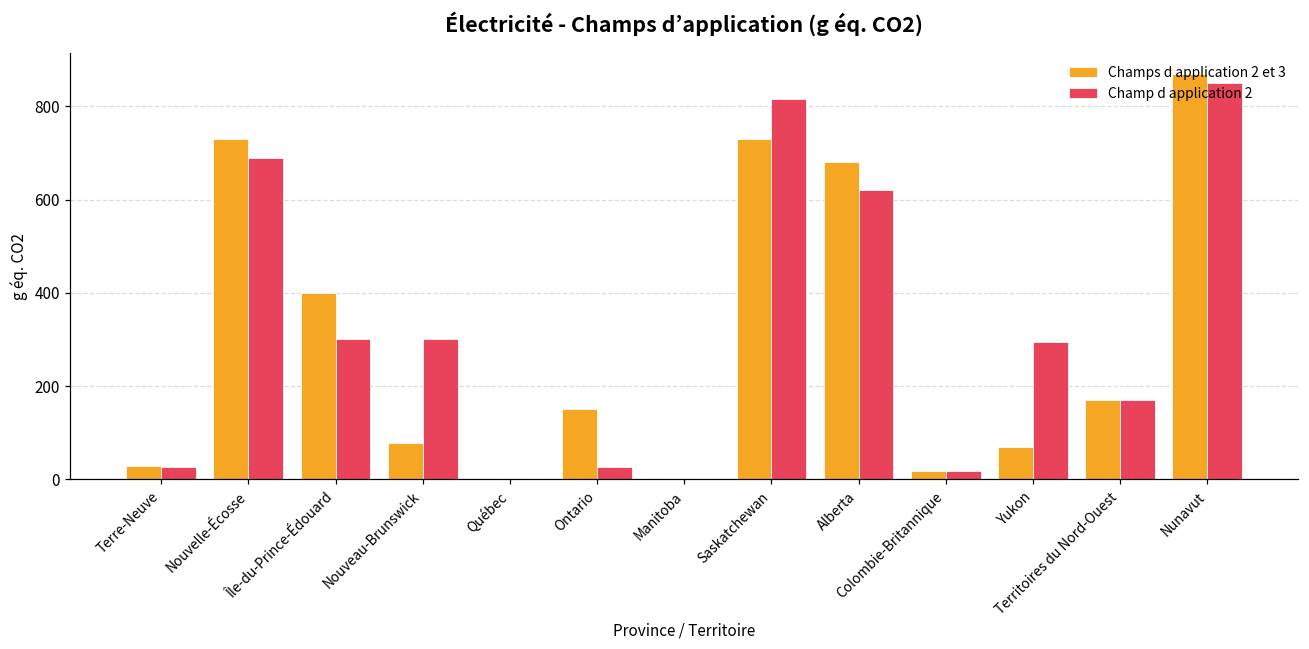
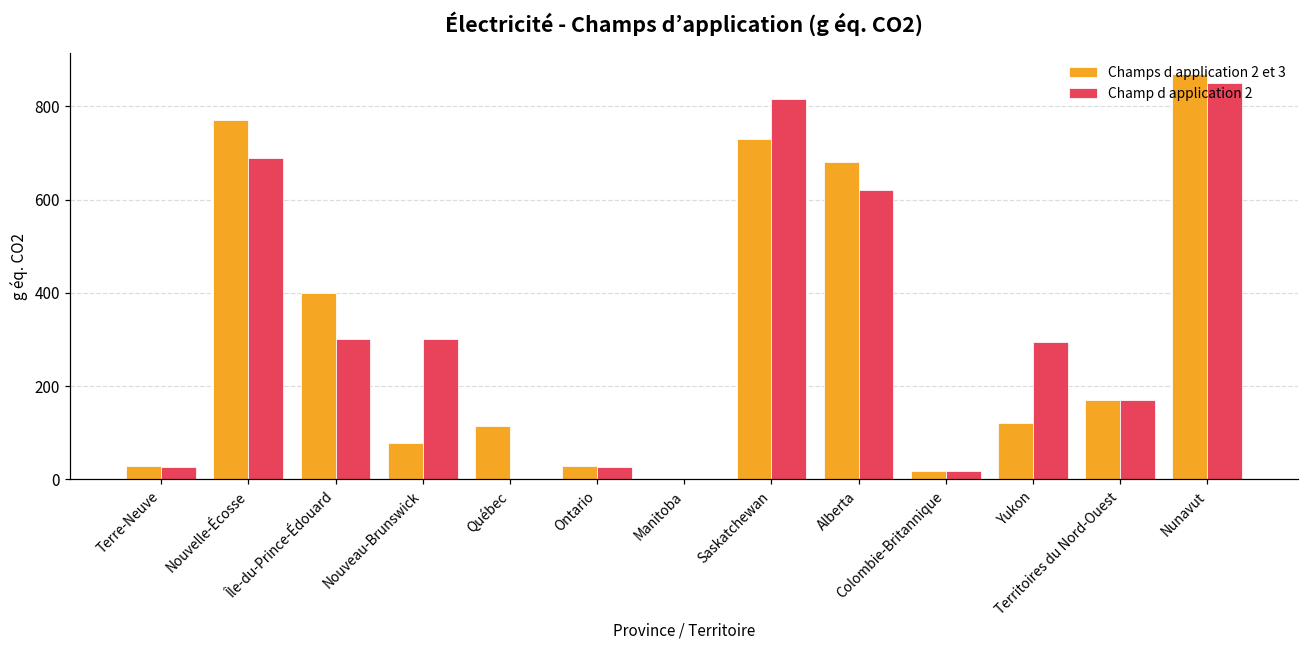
Champs d application 2 et 3, Nouvelle-Écosse: 730 -> 770
Champs d application 2 et 3, Québec: 0 -> 110
Champs d application 2 et 3, Ontario: 150 -> 30
Champs d application 2 et 3, Yukon: 70 -> 120
